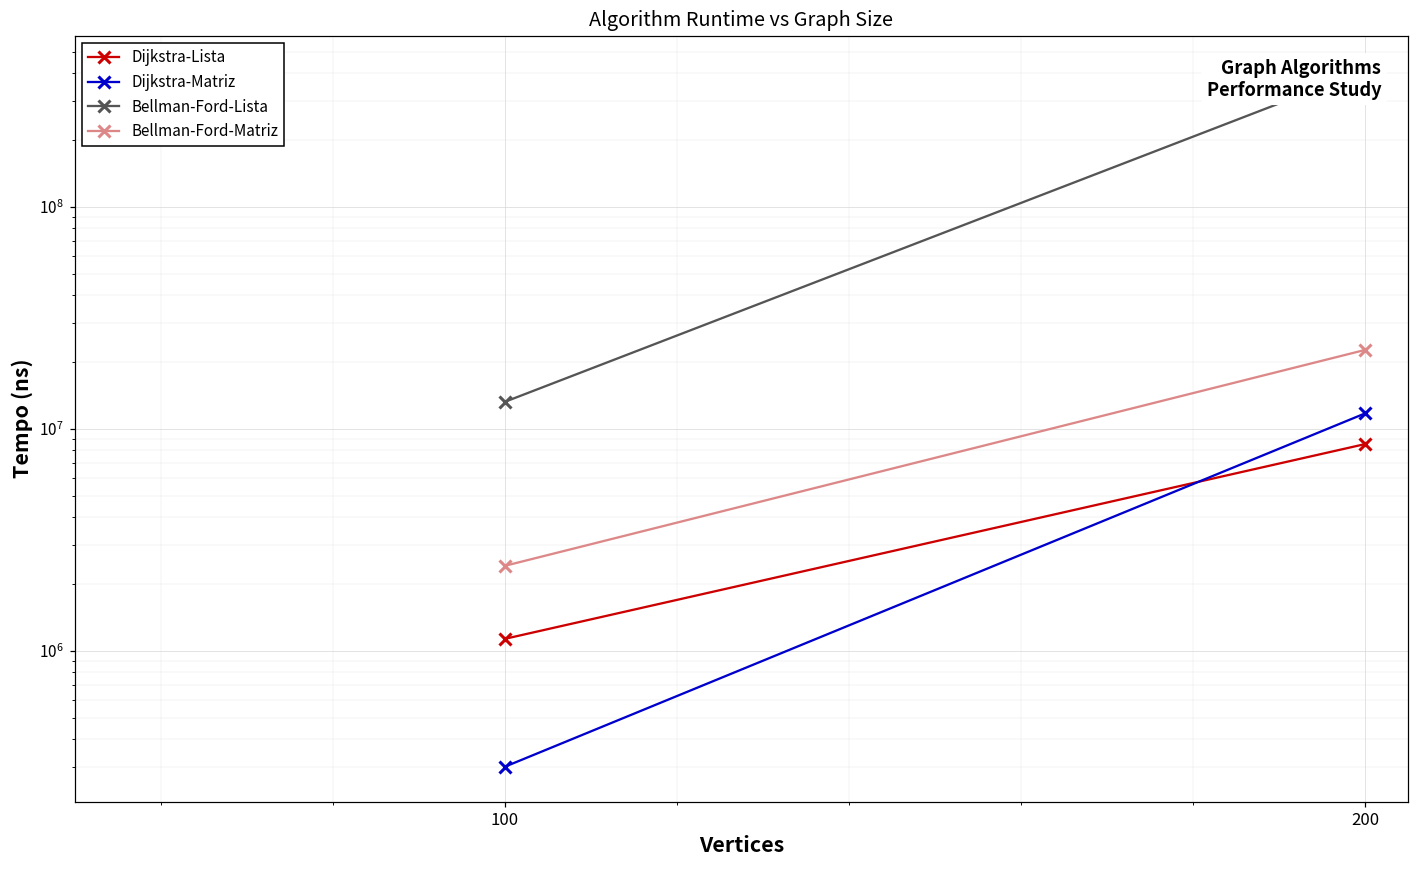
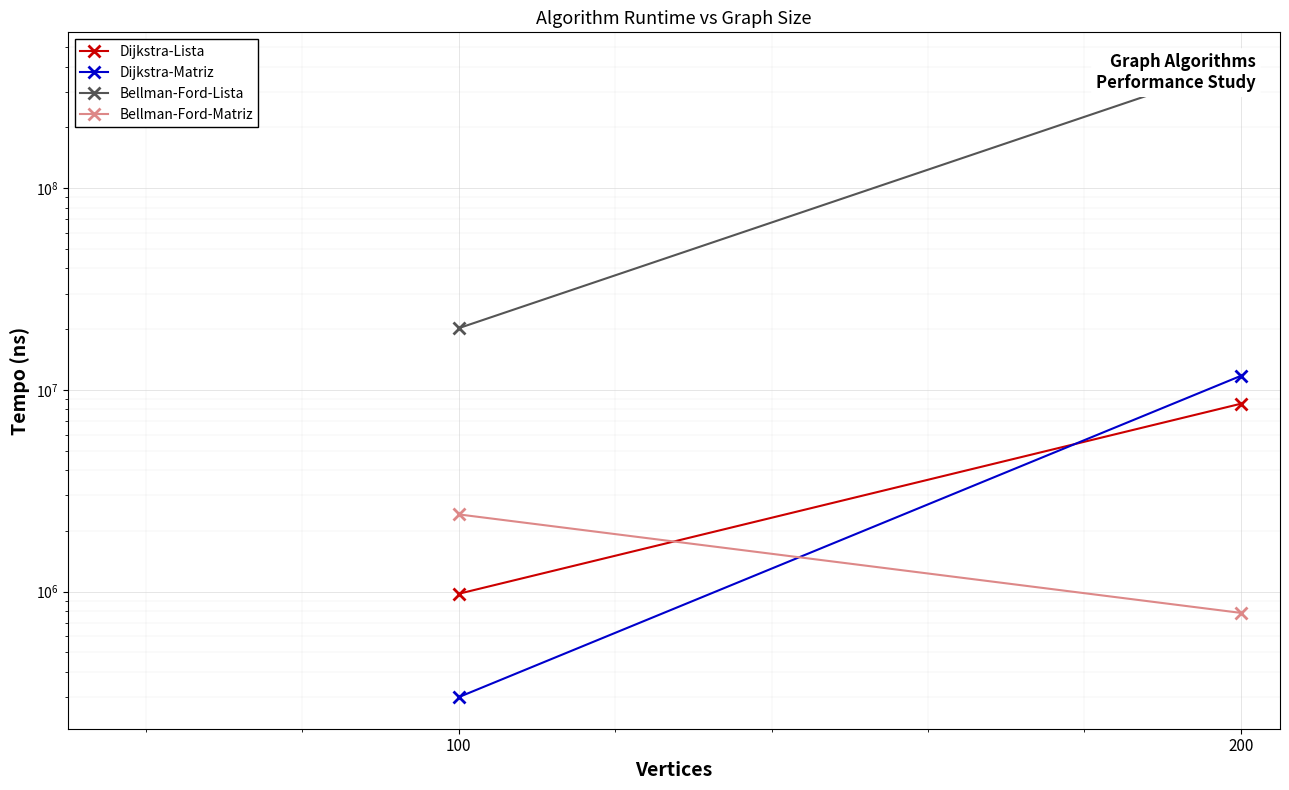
Dijkstra-Lista, 100: 1100000 -> 1000000
Bellman-Ford-Lista, 100: 13000000 -> 20000000
Bellman-Ford-Matriz, 200: 23000000 -> 790000
